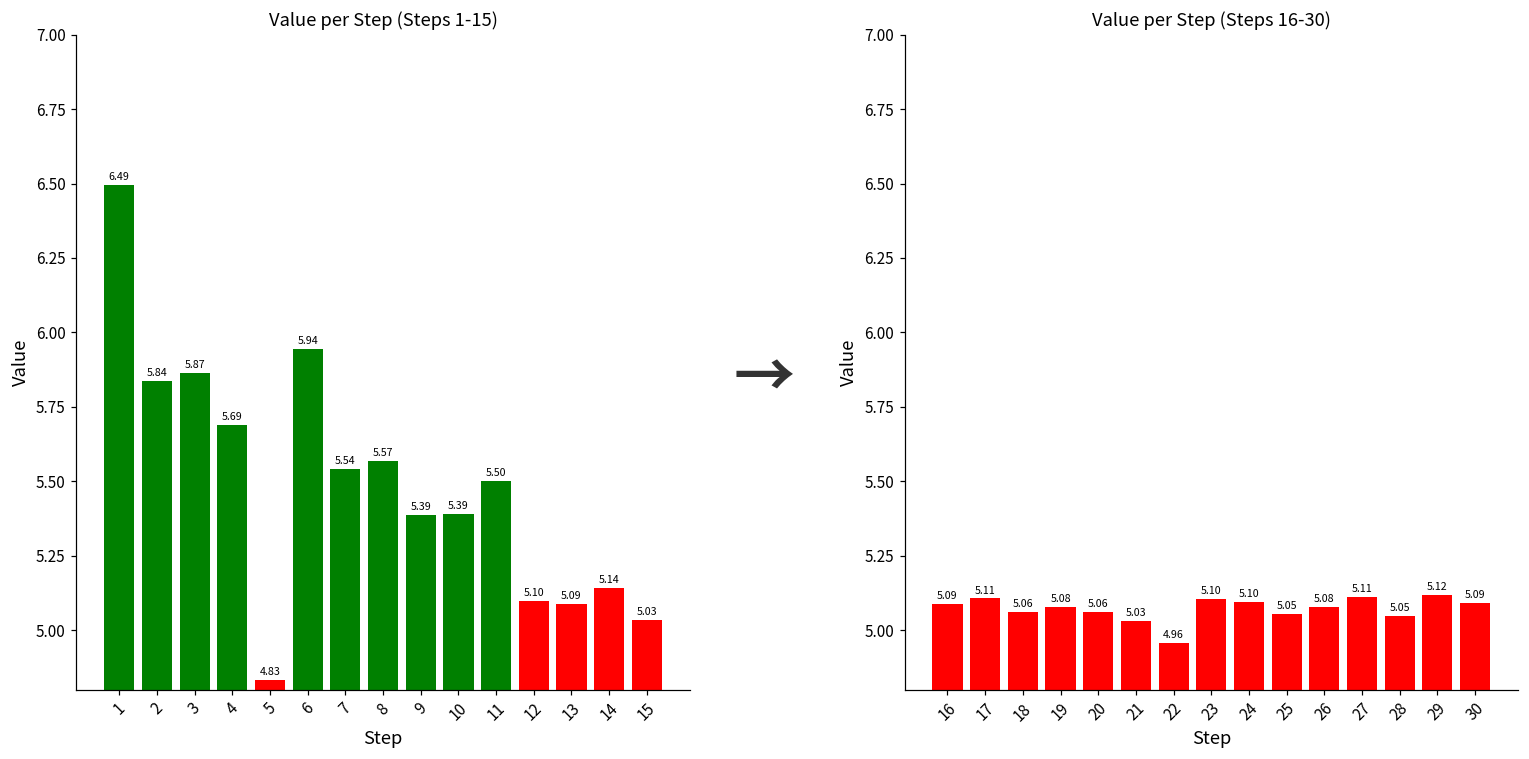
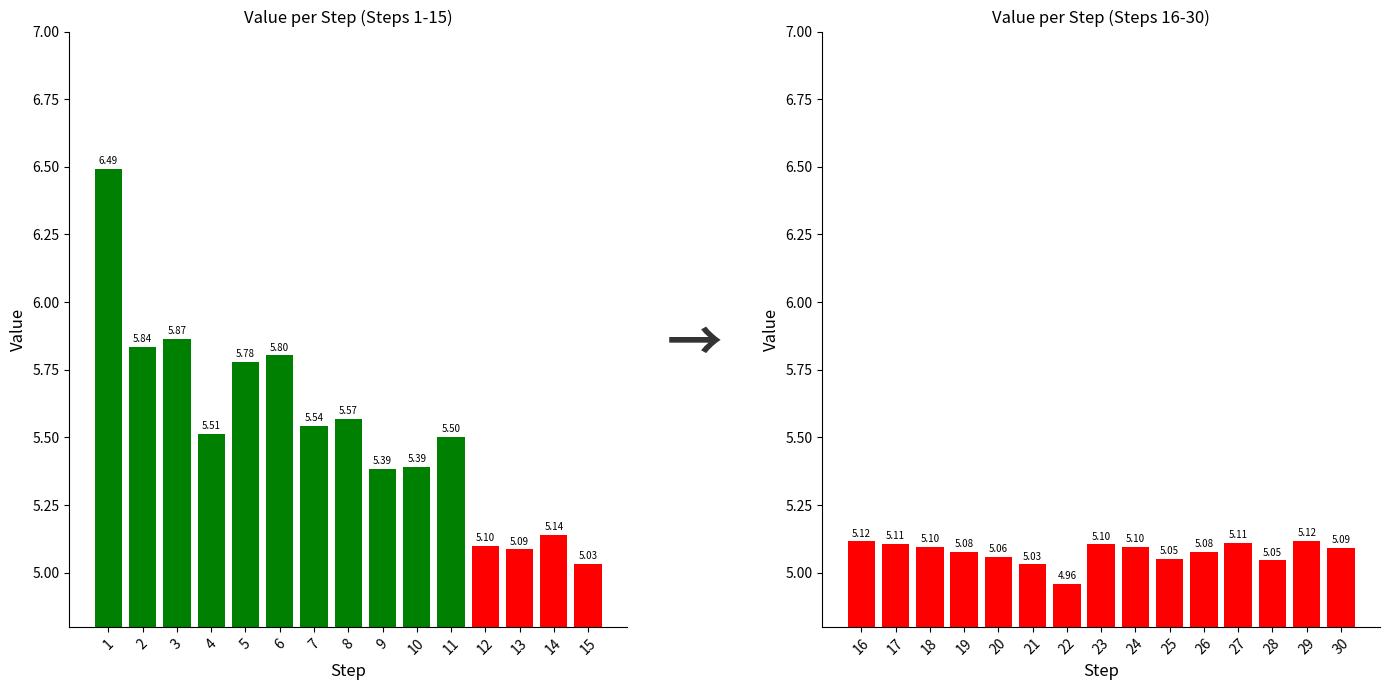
Value per Step (Steps 1-15), 4: 5.69 -> 5.51
Value per Step (Steps 1-15), 5: 4.83 -> 5.78
Value per Step (Steps 1-15), 6: 5.94 -> 5.80
Value per Step (Steps 16-30), 16: 5.09 -> 5.12
Value per Step (Steps 16-30), 18: 5.06 -> 5.10
